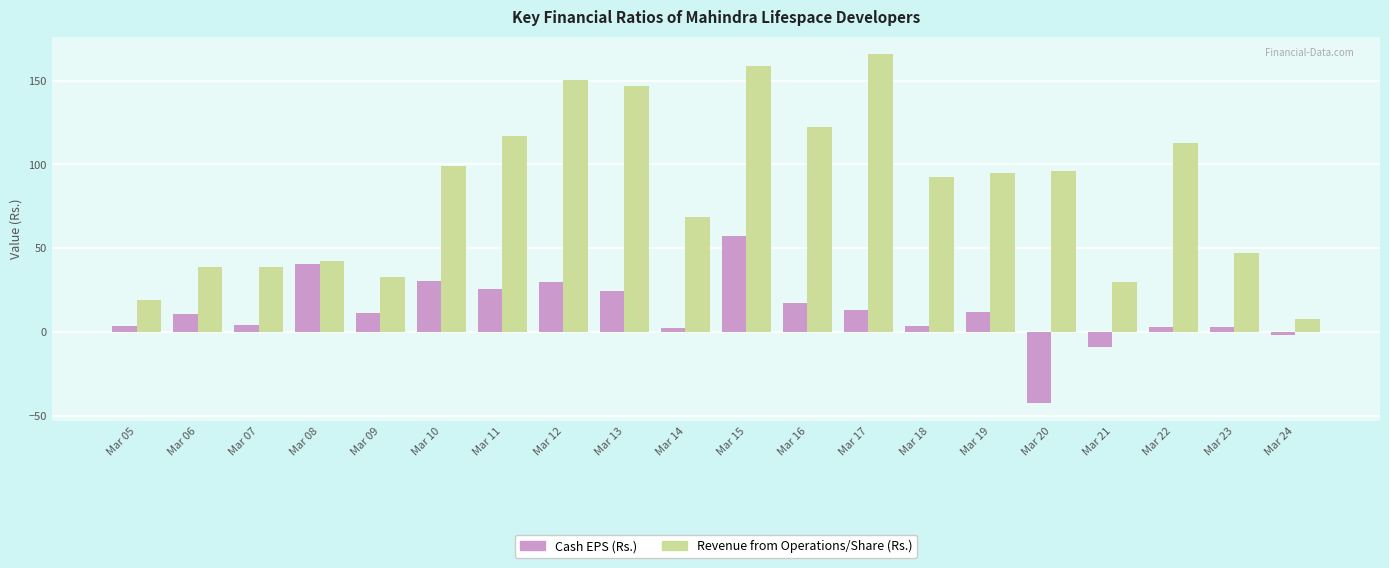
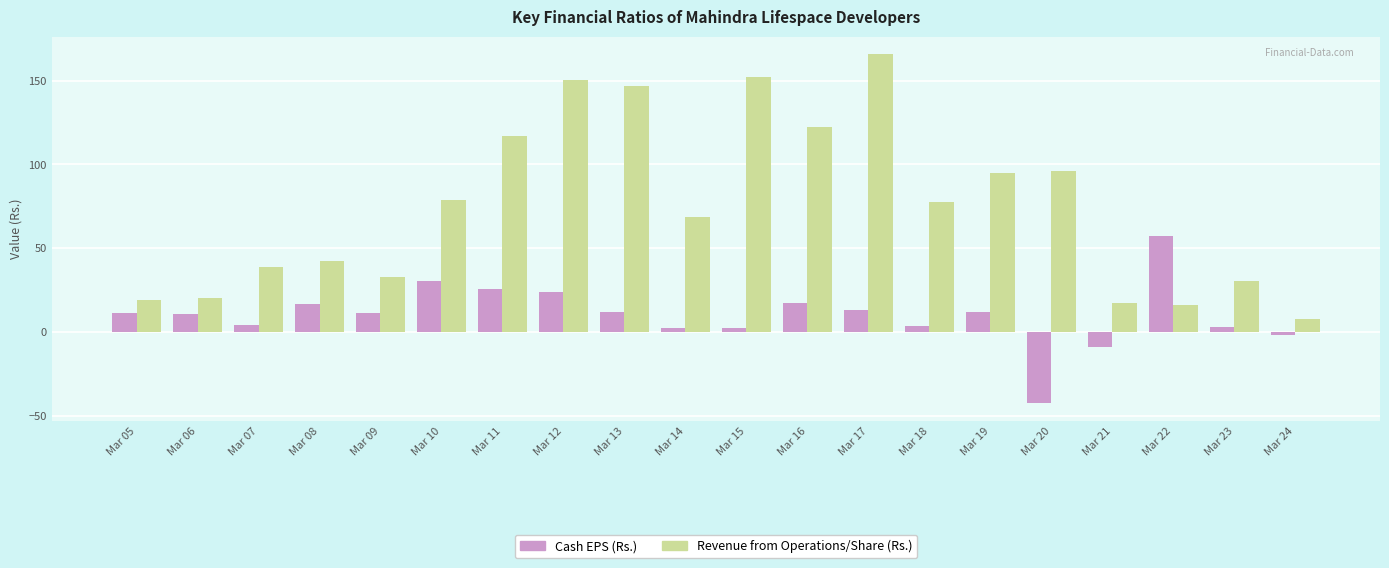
Cash EPS (Rs.), Mar 05: 3 -> 11
Revenue from Operations/Share (Rs.), Mar 06: 39 -> 20
Cash EPS (Rs.), Mar 08: 40 -> 17
Revenue from Operations/Share (Rs.), Mar 10: 99 -> 79
Cash EPS (Rs.), Mar 12: 30 -> 24
Cash EPS (Rs.), Mar 13: 24 -> 12
Cash EPS (Rs.), Mar 15: 58 -> 2
Revenue from Operations/Share (Rs.), Mar 15: 159 -> 152
Revenue from Operations/Share (Rs.), Mar 18: 93 -> 78
Revenue from Operations/Share (Rs.), Mar 21: 30 -> 17
Cash EPS (Rs.), Mar 22: 3 -> 57
Revenue from Operations/Share (Rs.), Mar 22: 113 -> 16
Revenue from Operations/Share (Rs.), Mar 23: 47 -> 31
